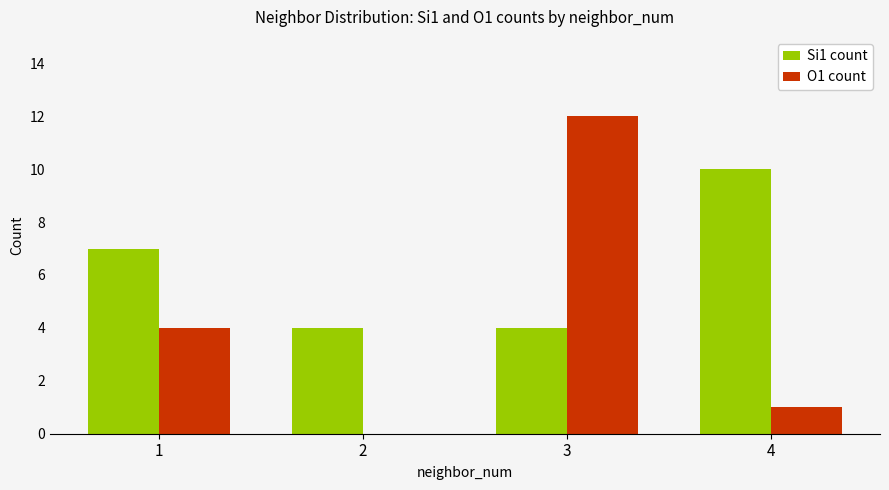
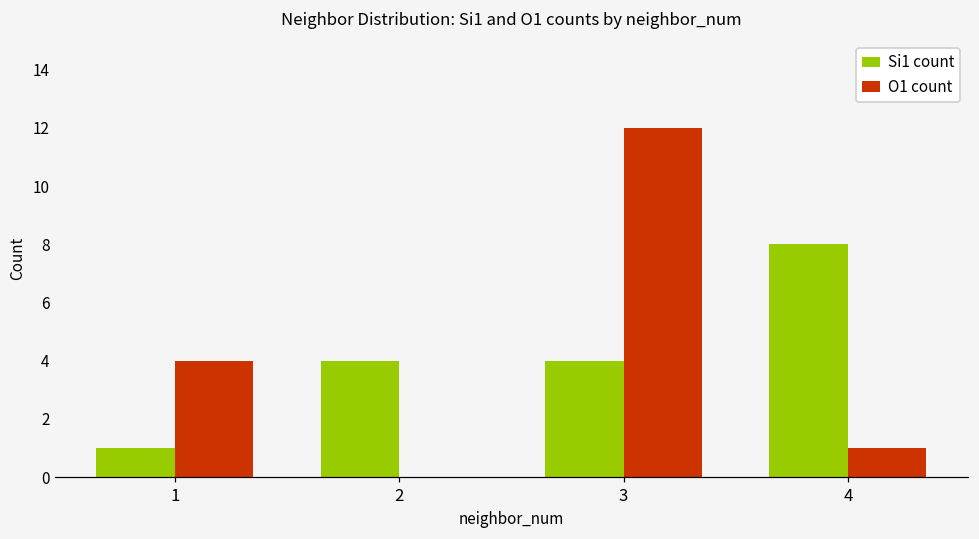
Si1 count, 1: 7 -> 1
Si1 count, 4: 10 -> 8
